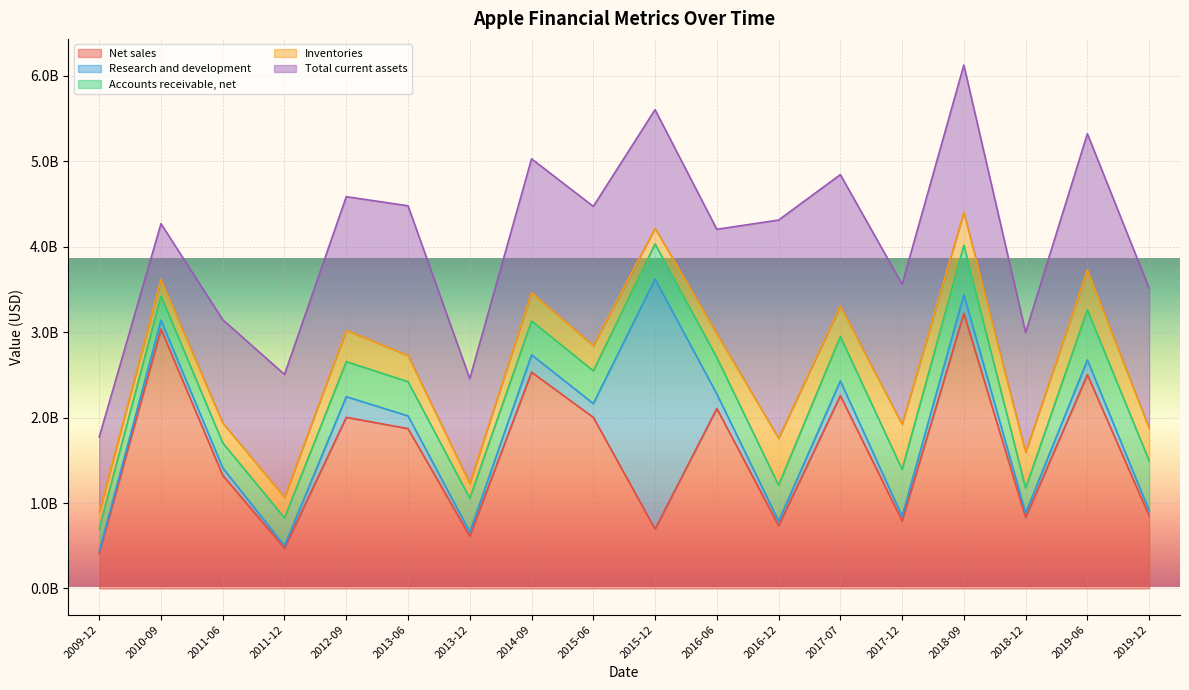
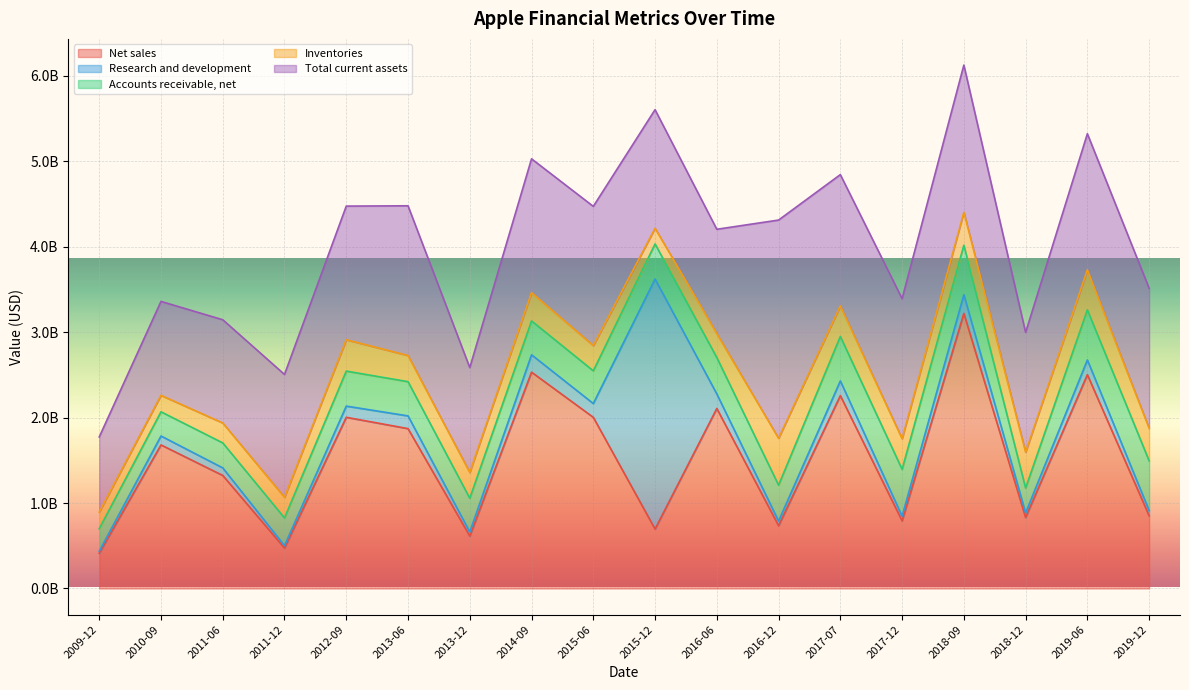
Net sales, 2010-09: 3000000000 -> 1700000000
Total current assets, 2010-09: 700000000 -> 1100000000
Research and development, 2012-09: 200000000 -> 100000000
Inventories, 2013-12: 200000000 -> 300000000
Inventories, 2017-12: 500000000 -> 400000000
